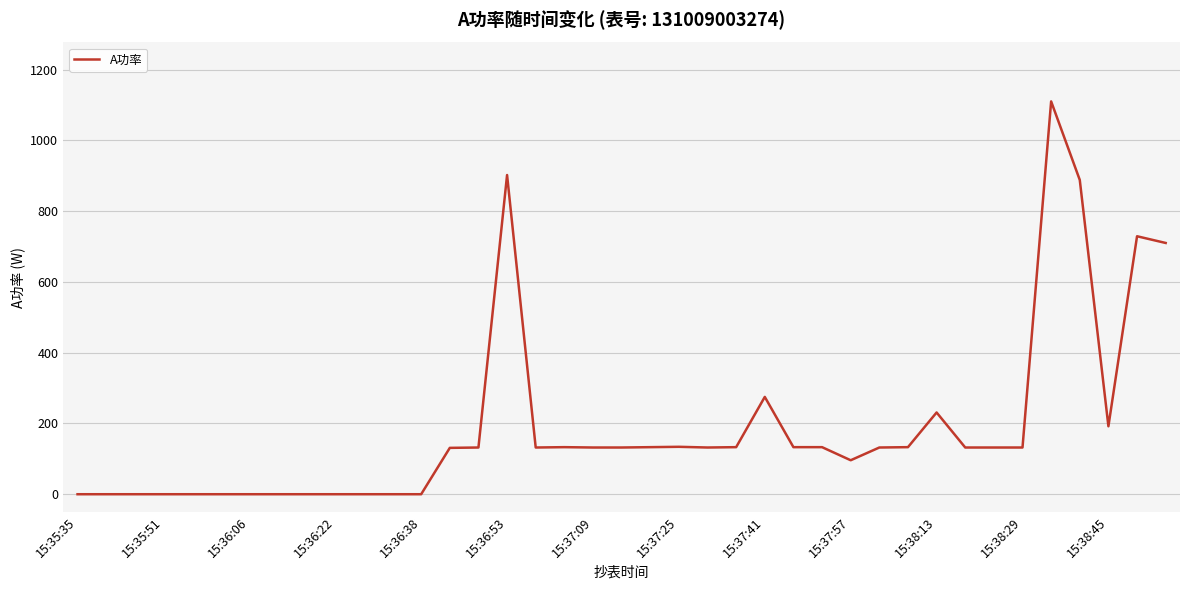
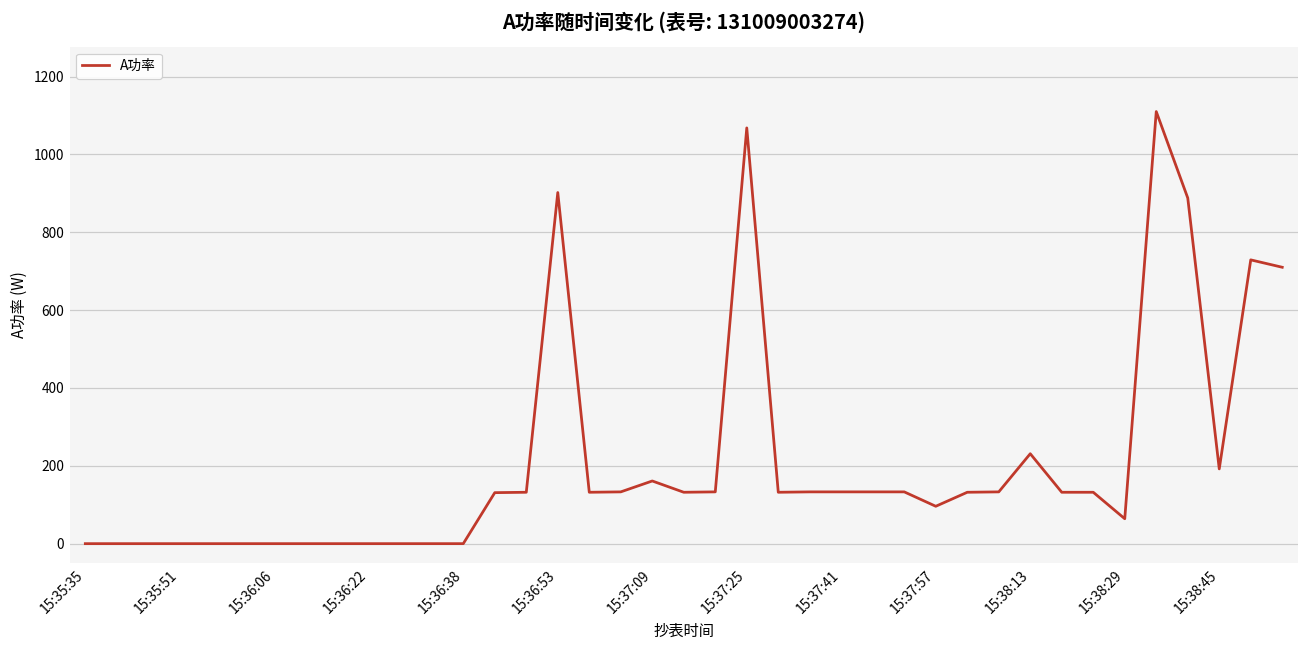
15:37:09: 130 -> 160
15:37:25: 130 -> 1070
15:37:41: 280 -> 130
15:38:29: 130 -> 60
